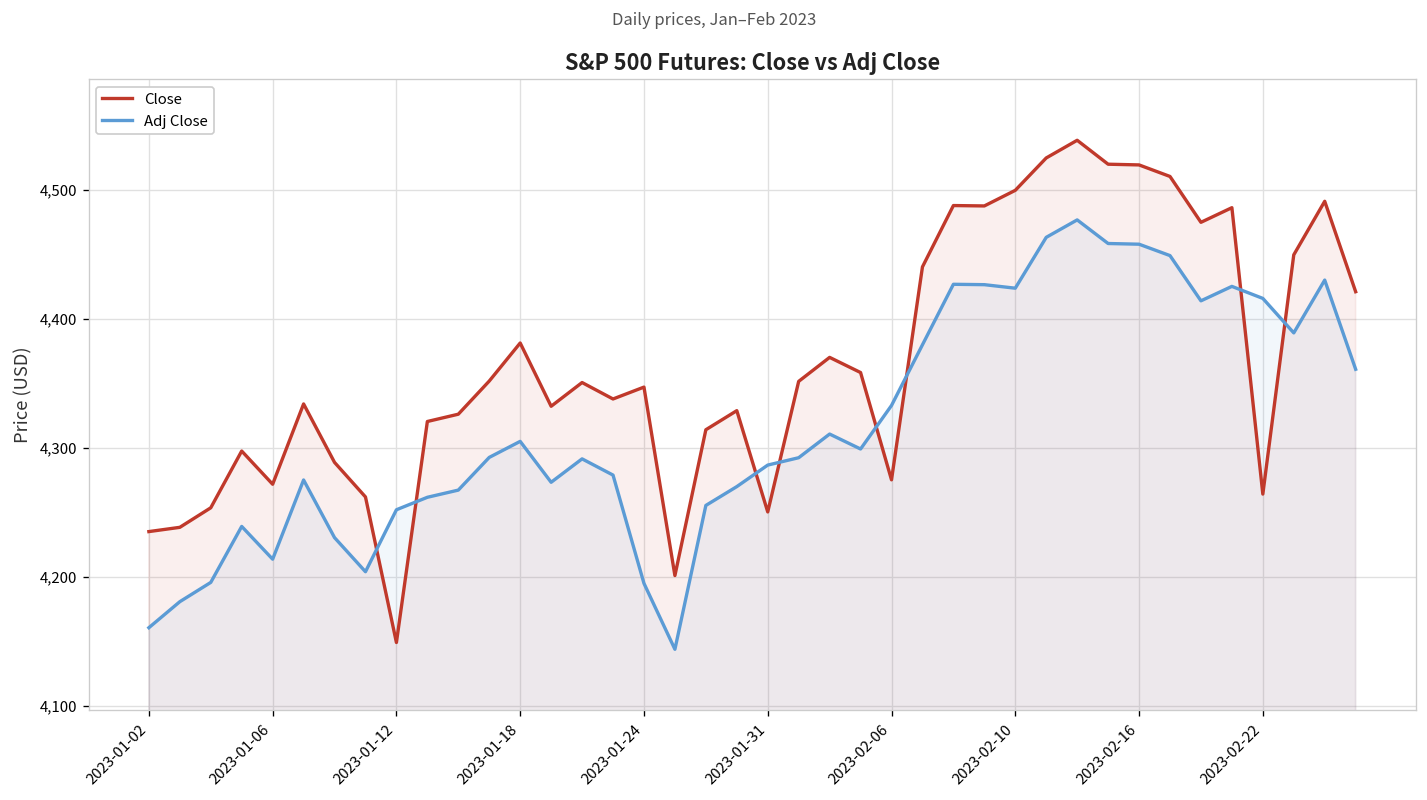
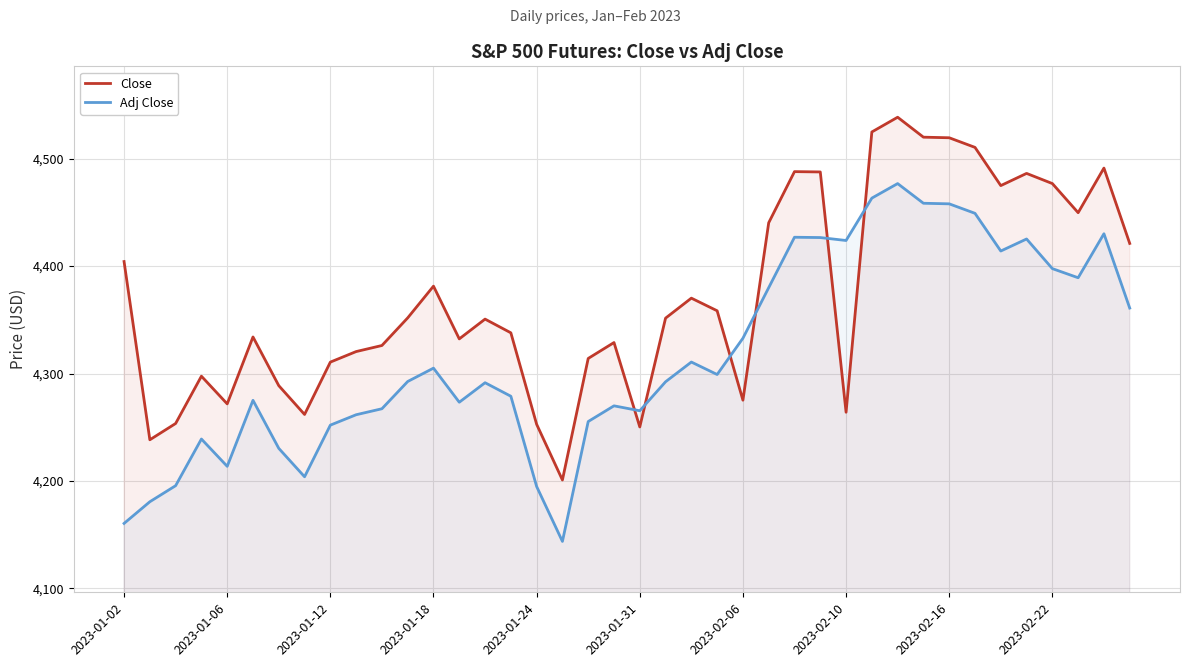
Close, 2023-01-02: 4,235 -> 4,404
Close, 2023-01-12: 4,149 -> 4,311
Close, 2023-01-24: 4,347 -> 4,253
Adj Close, 2023-01-31: 4,287 -> 4,265
Close, 2023-02-10: 4,500 -> 4,264
Close, 2023-02-22: 4,264 -> 4,477
Adj Close, 2023-02-22: 4,416 -> 4,398
